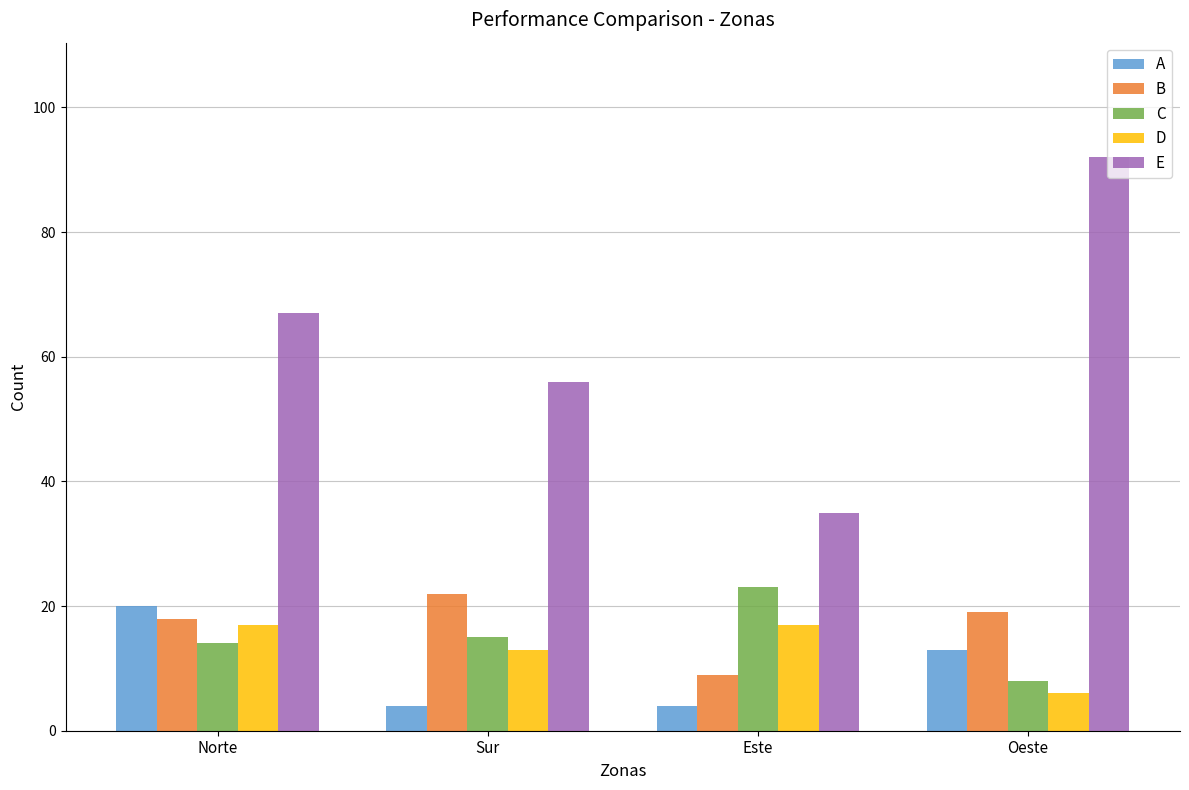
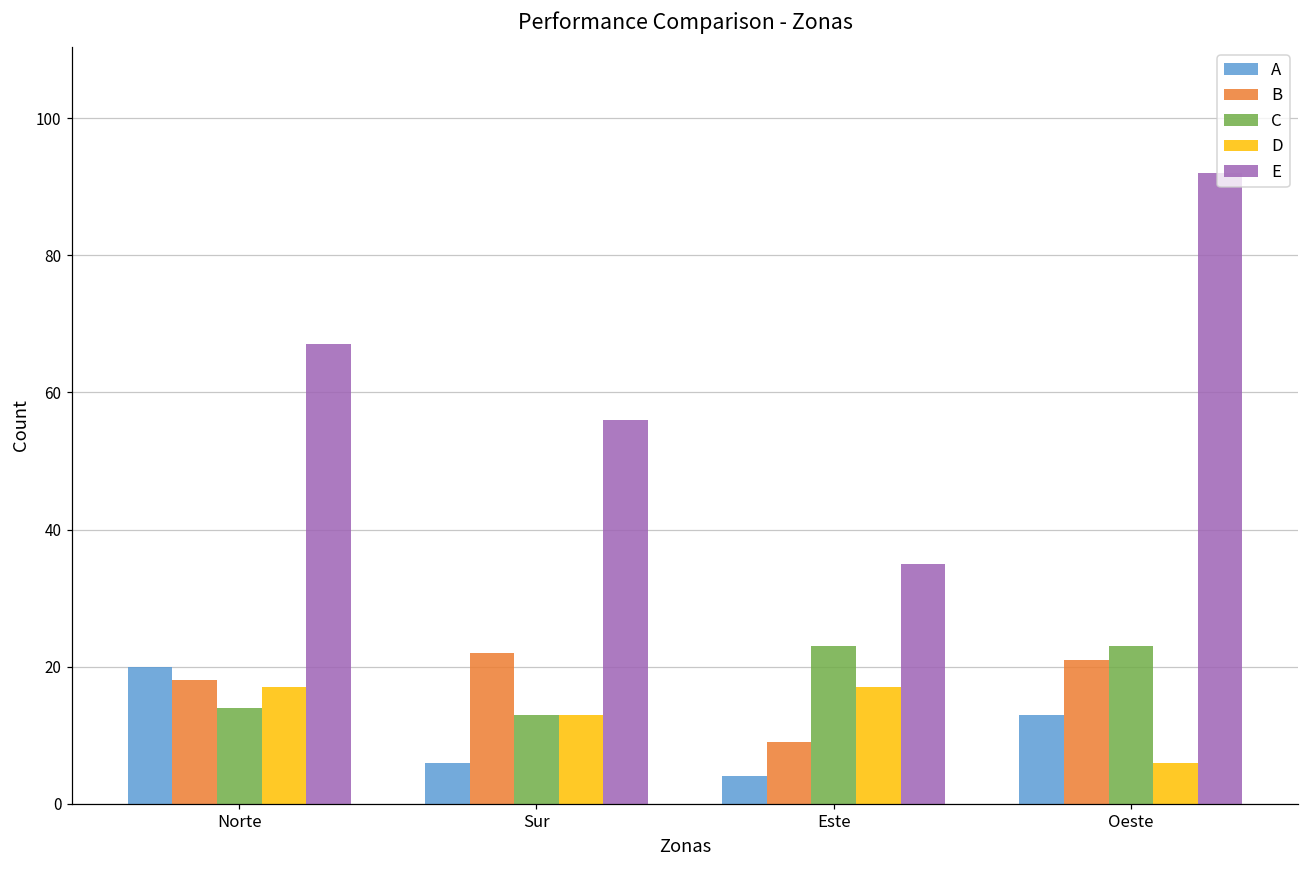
A, Sur: 4 -> 6
C, Sur: 15 -> 13
B, Oeste: 19 -> 21
C, Oeste: 8 -> 23
